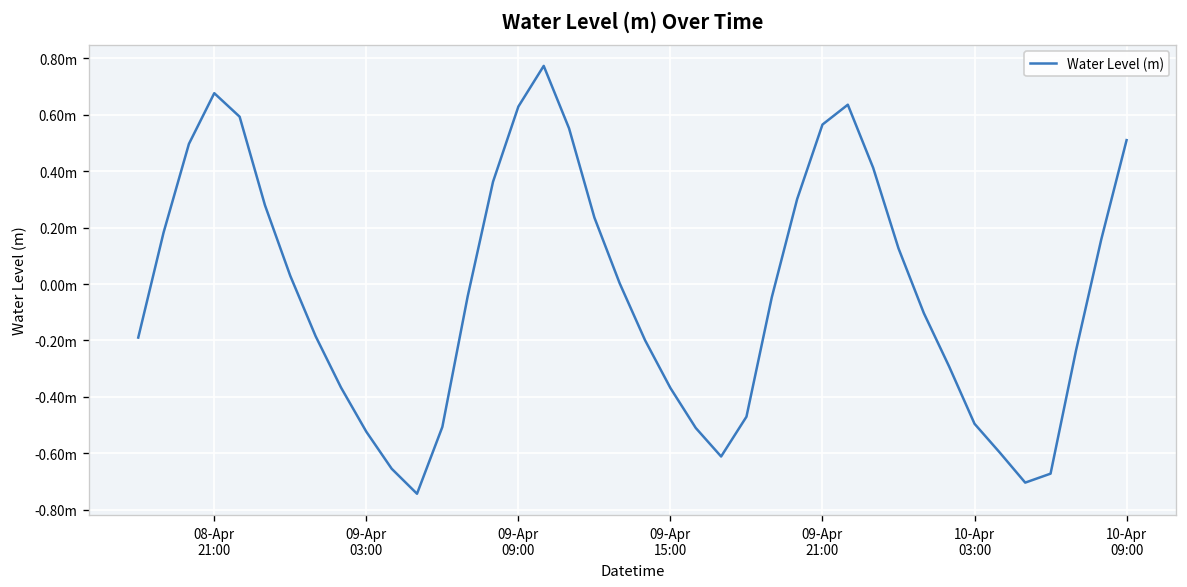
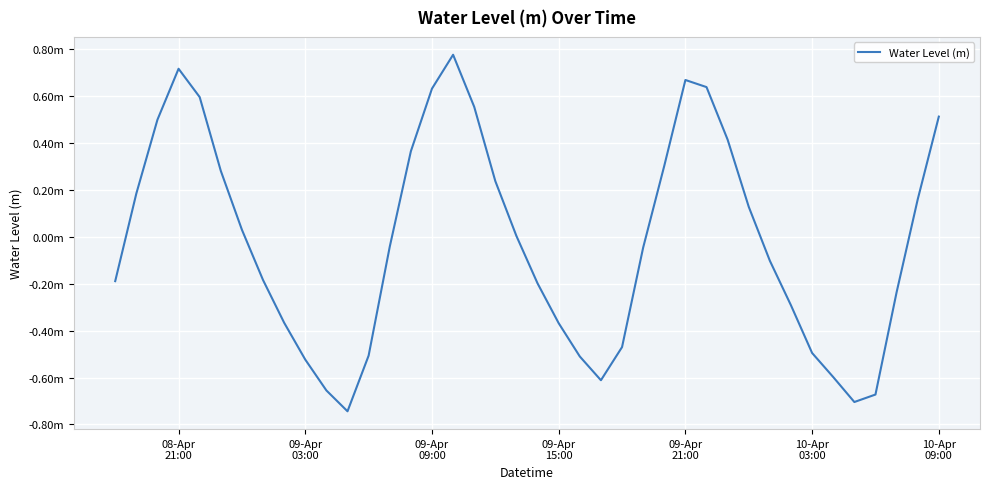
08-Apr 21:00: 0.68m -> 0.71m
09-Apr 21:00: 0.57m -> 0.67m
